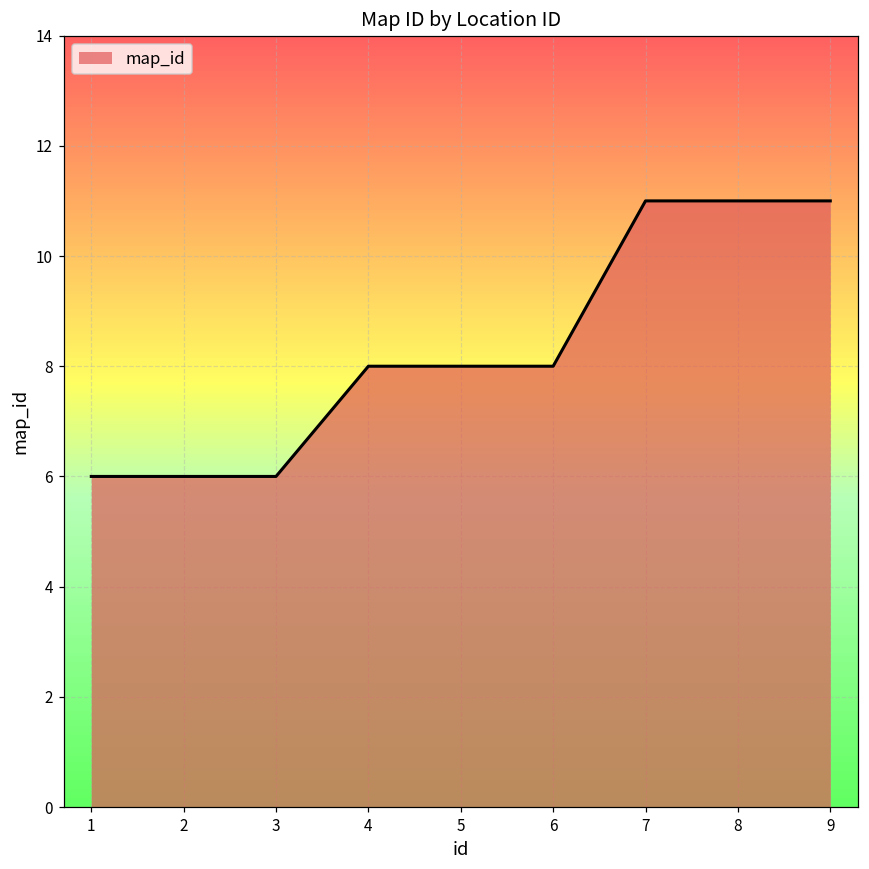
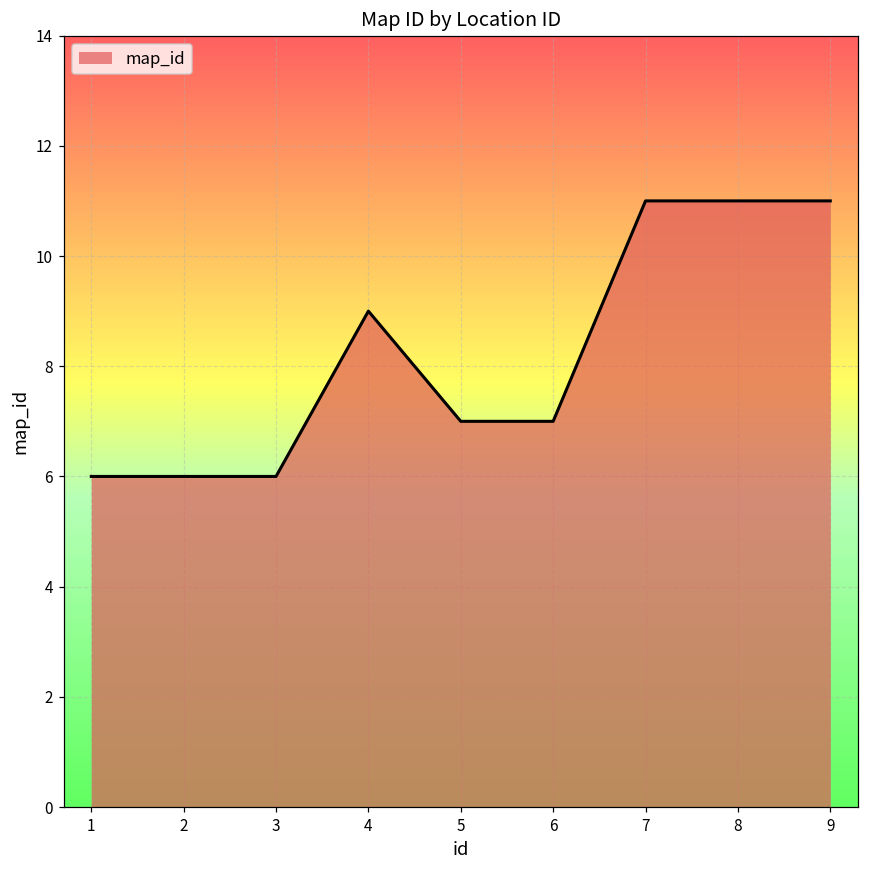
4: 8 -> 9
5: 8 -> 7
6: 8 -> 7
